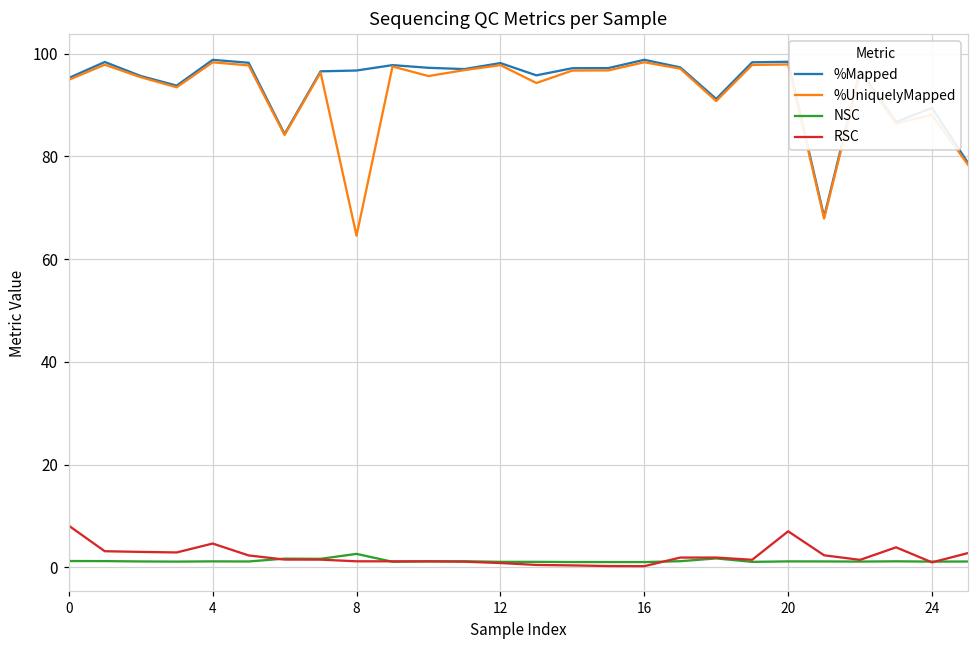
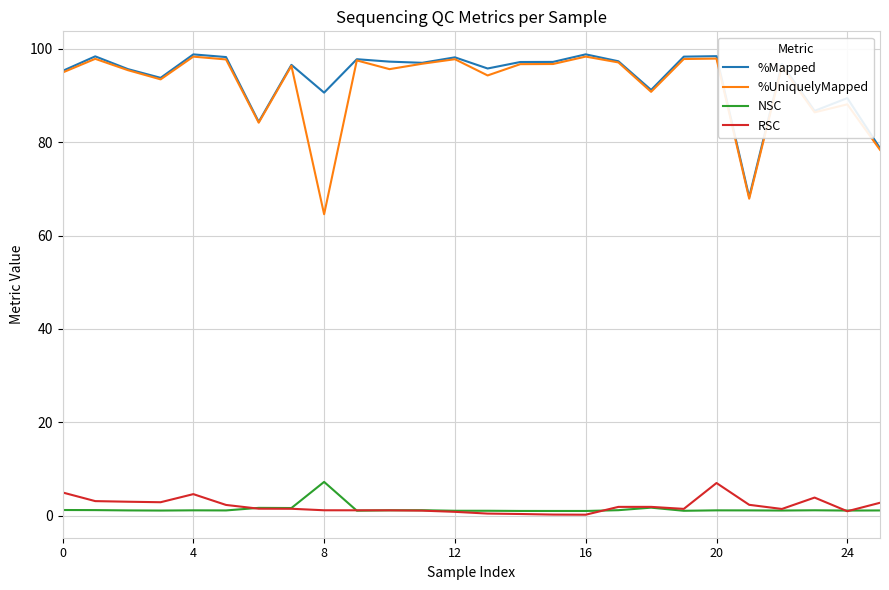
RSC, 0: 8 -> 5
%Mapped, 8: 97 -> 91
NSC, 8: 3 -> 7
